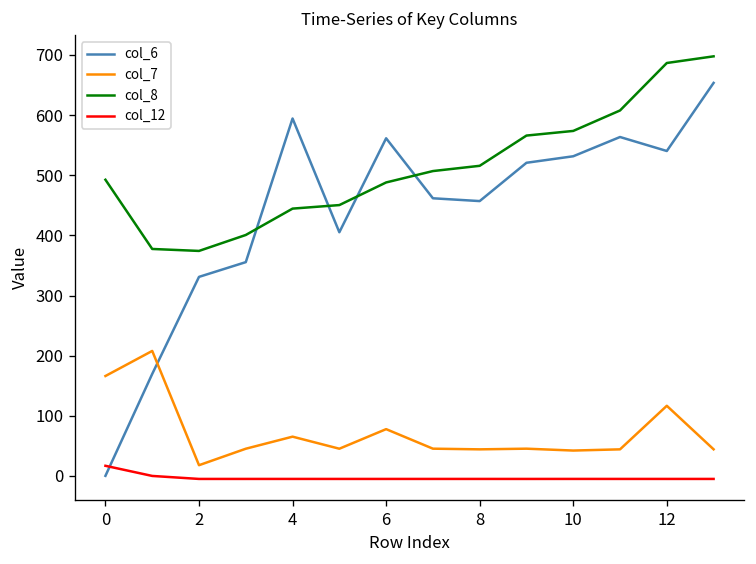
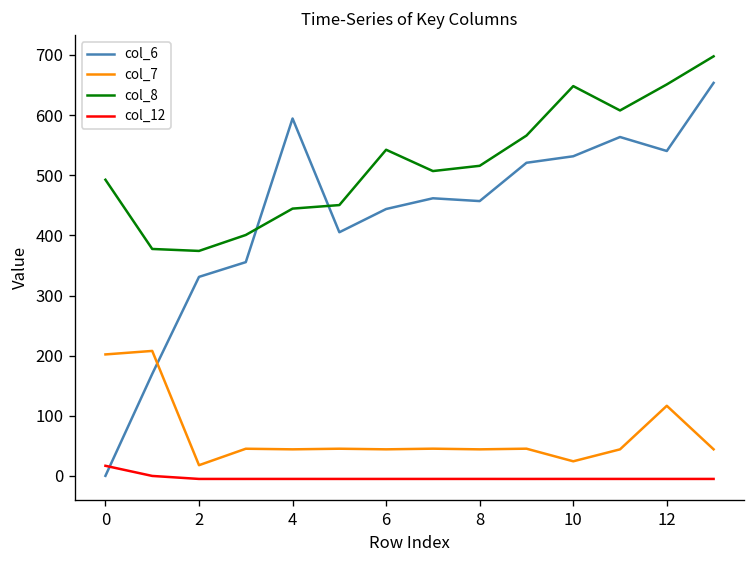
col_7, 0: 170 -> 200
col_7, 4: 70 -> 40
col_6, 6: 560 -> 440
col_7, 6: 80 -> 40
col_8, 6: 490 -> 540
col_7, 10: 40 -> 20
col_8, 10: 570 -> 650
col_8, 12: 690 -> 650
